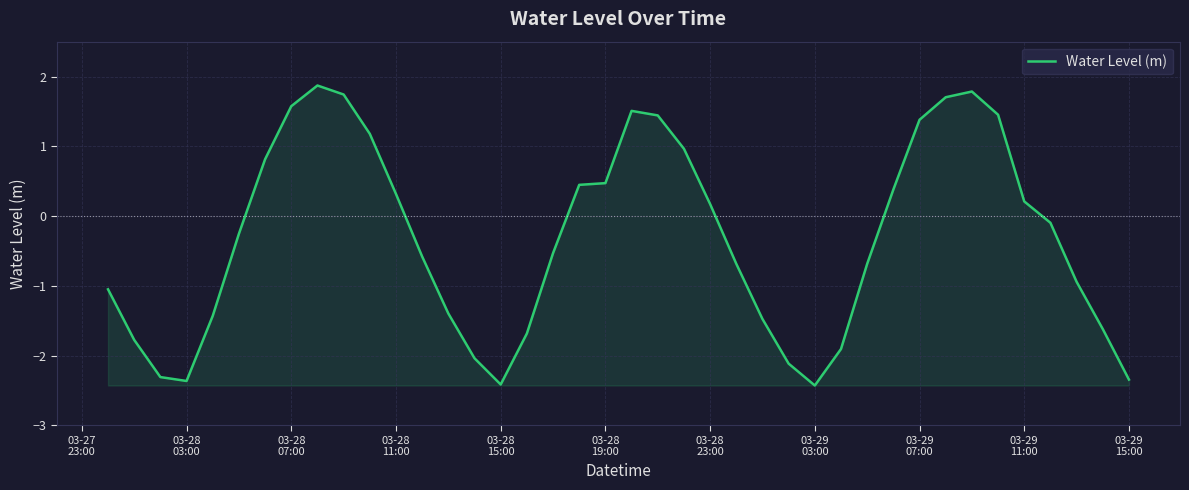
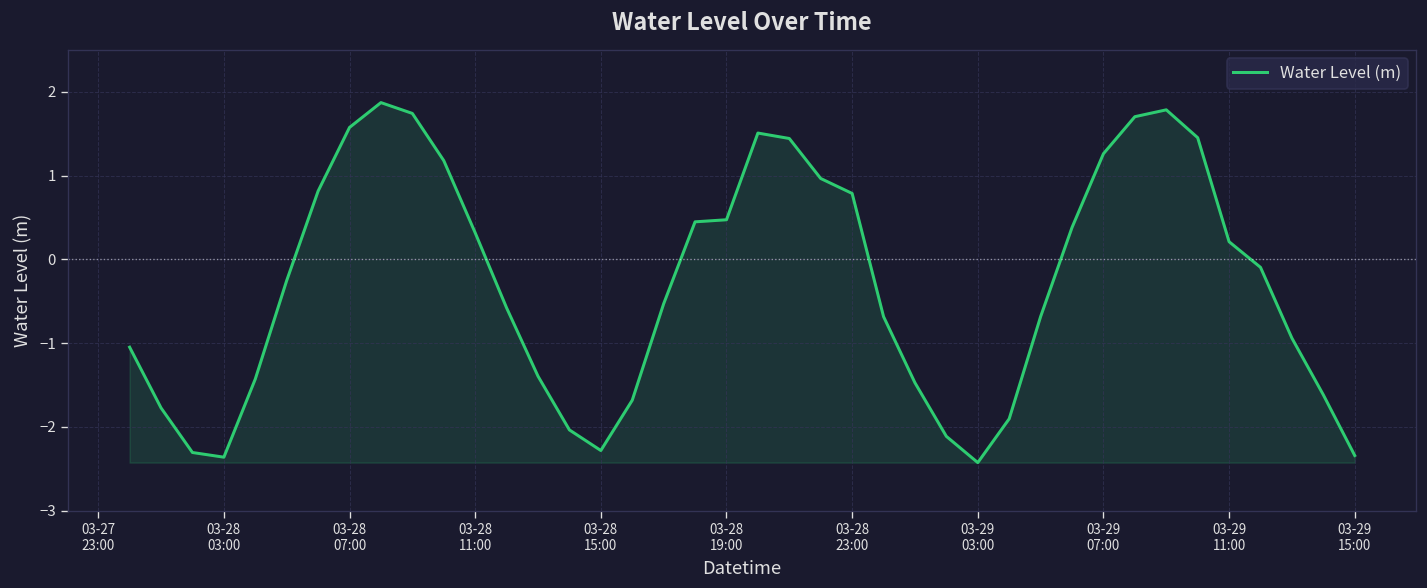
03-28 15:00: -2.4 -> -2.3
03-28 23:00: 0.2 -> 0.8
03-29 07:00: 1.4 -> 1.3
